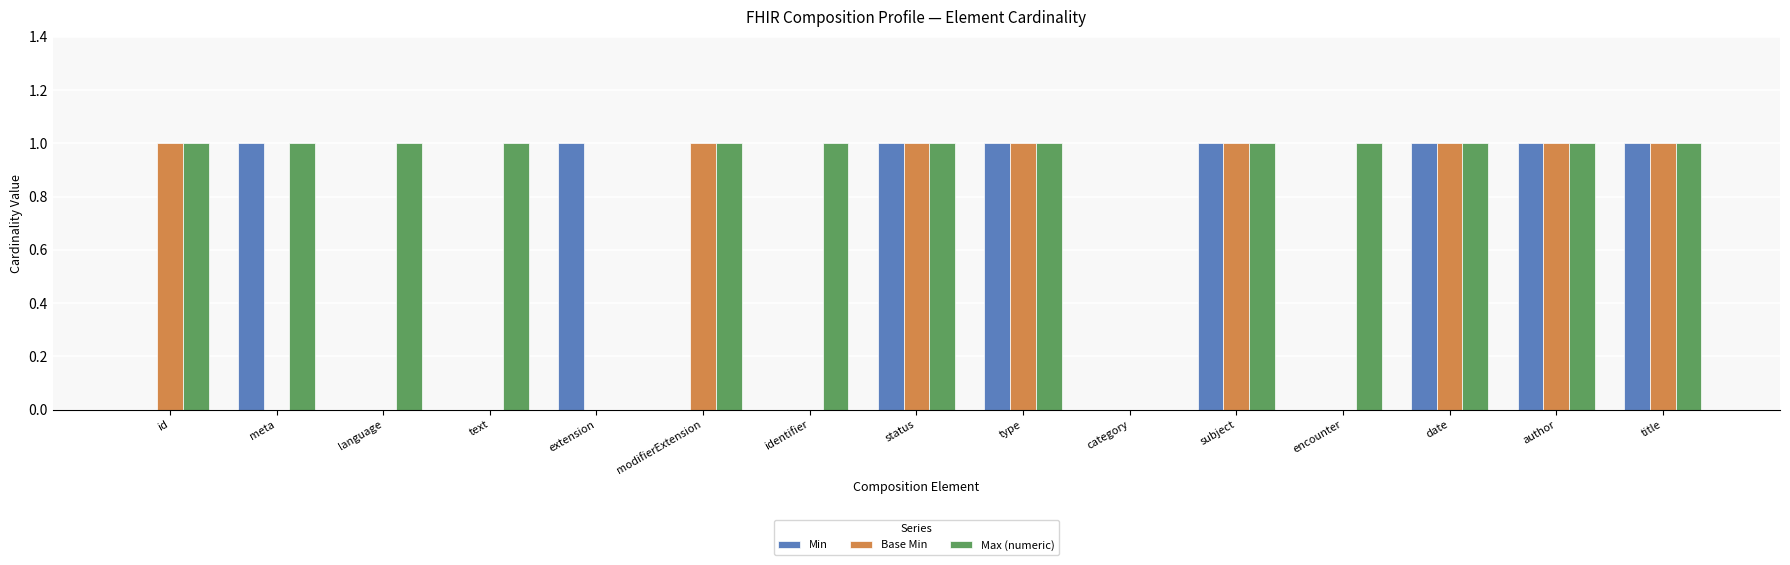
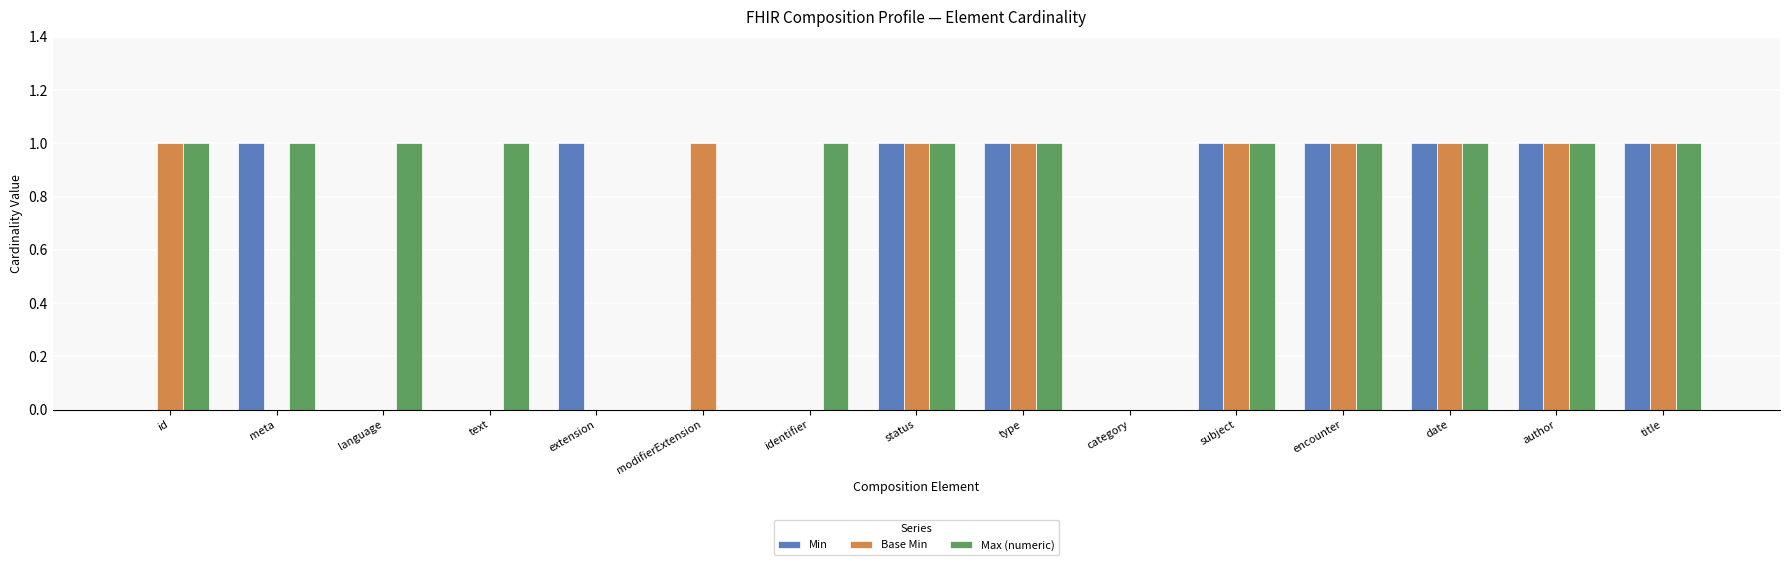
Max (numeric), modifierExtension: 1 -> 0
Min, encounter: 0 -> 1
Base Min, encounter: 0 -> 1
